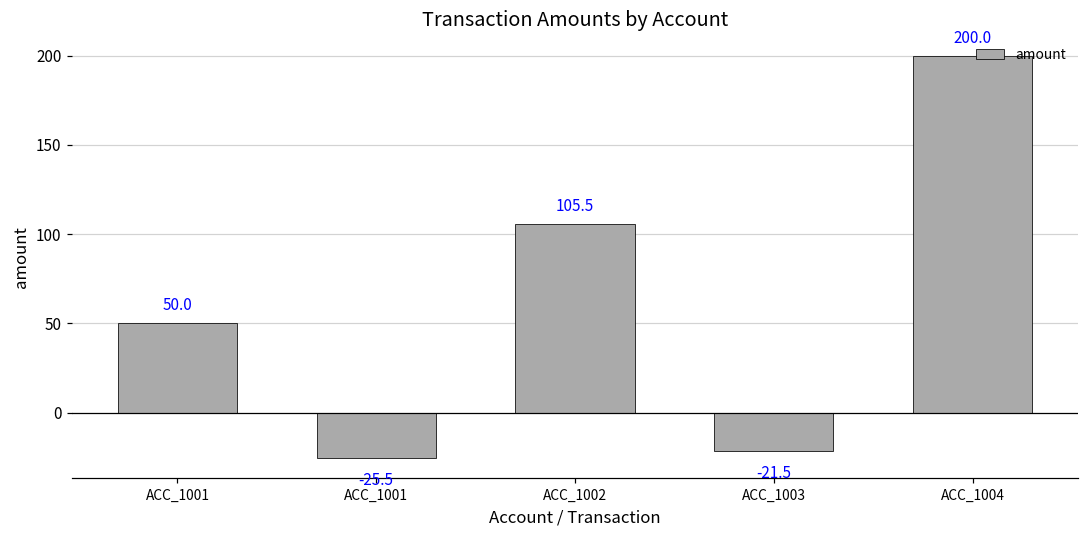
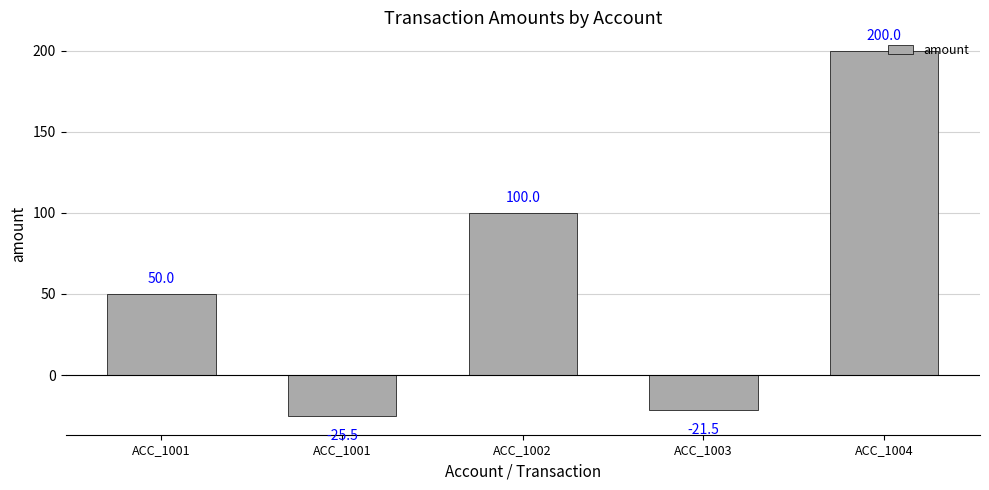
ACC_1002: 105.5 -> 100.0
